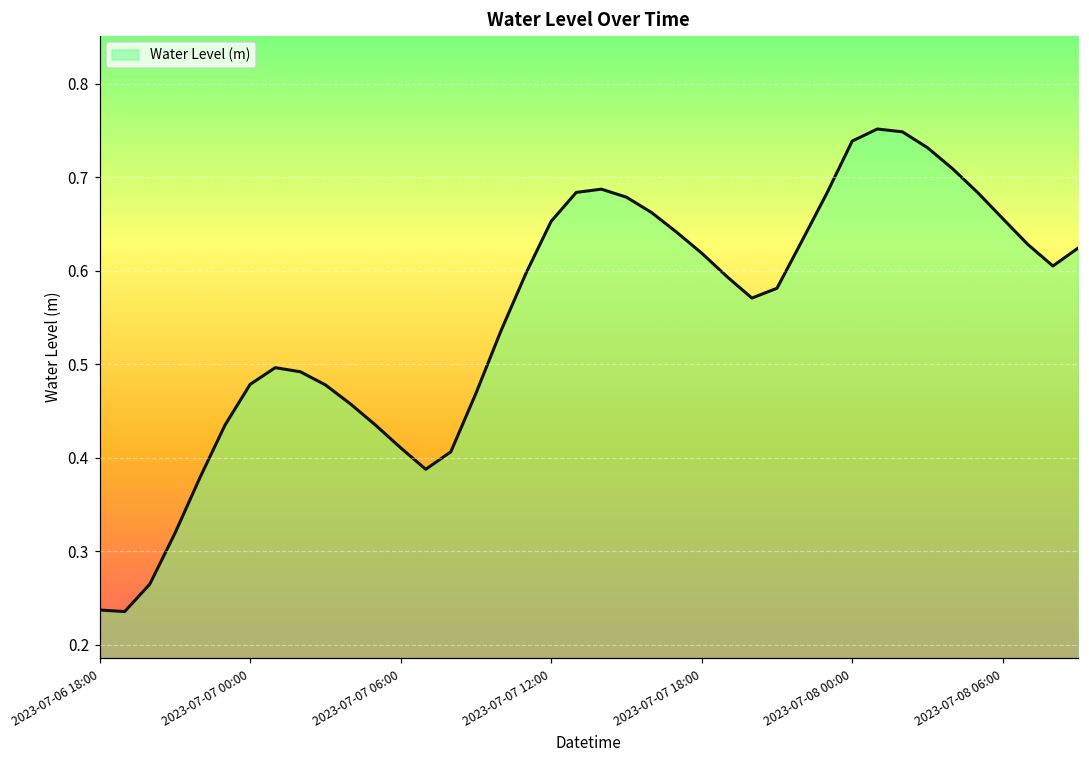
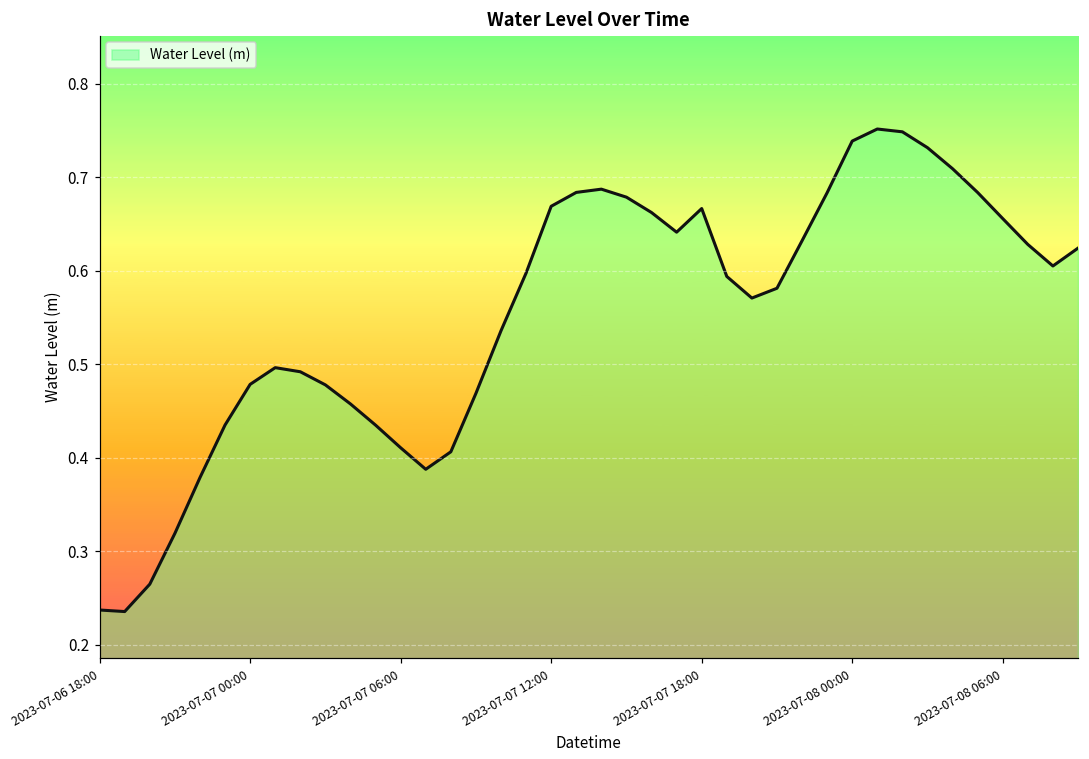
2023-07-07 12:00: 0.65 -> 0.67
2023-07-07 18:00: 0.62 -> 0.67
